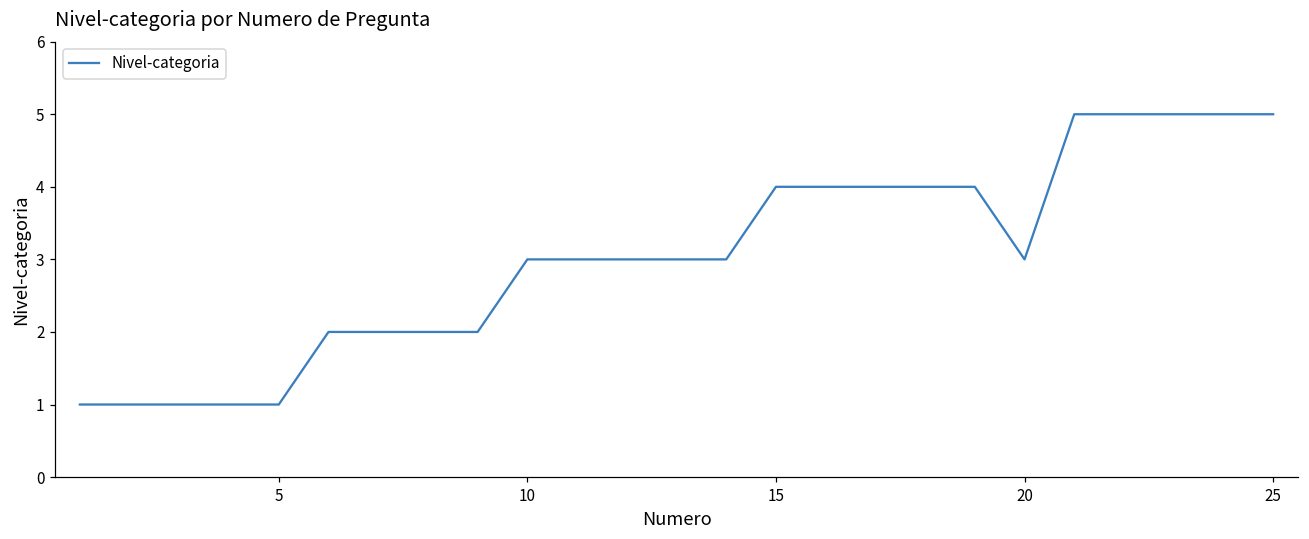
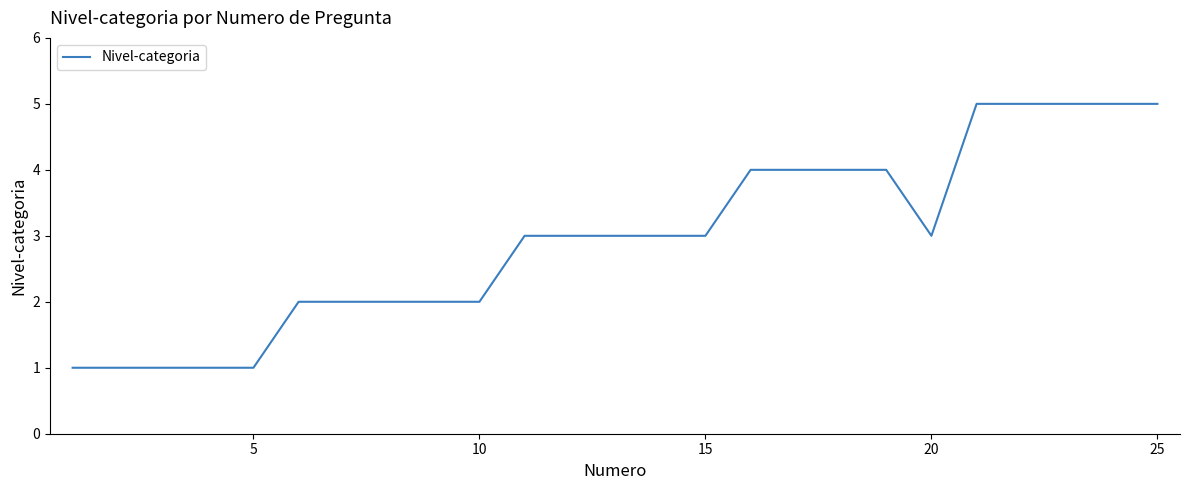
10: 3 -> 2
15: 4 -> 3
